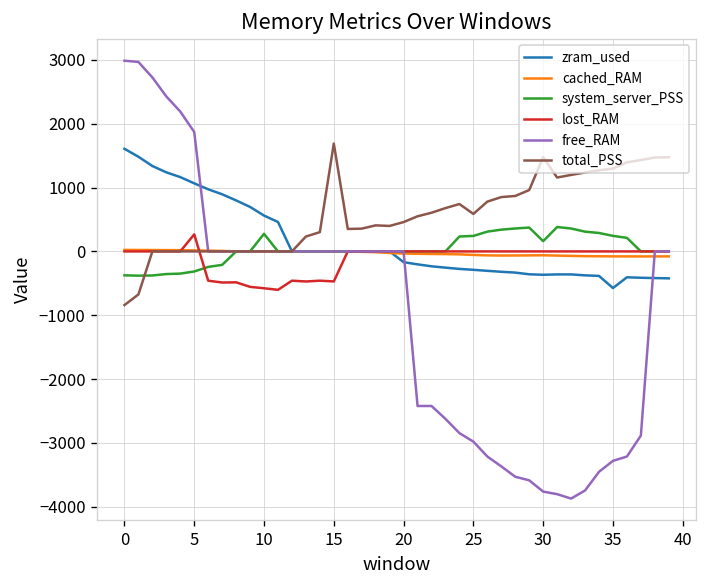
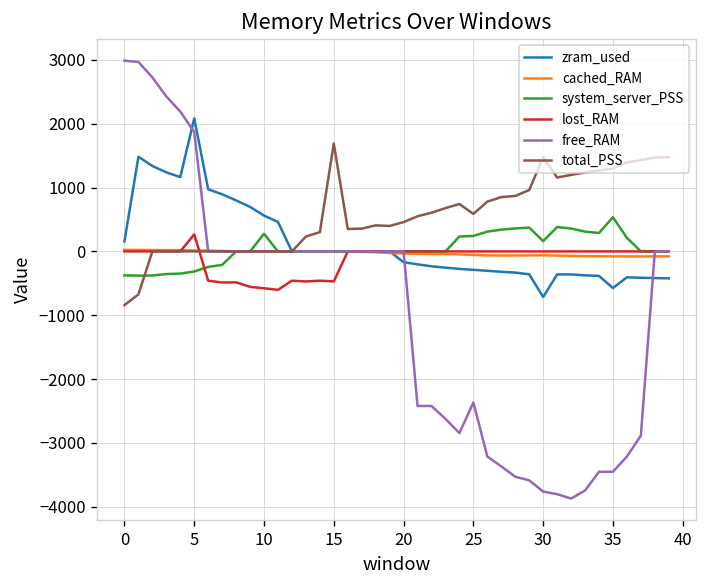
zram_used, 0: 1600 -> 200
zram_used, 5: 1100 -> 2100
free_RAM, 25: -3000 -> -2400
zram_used, 30: -400 -> -700
system_server_PSS, 35: 200 -> 500
free_RAM, 35: -3300 -> -3500
